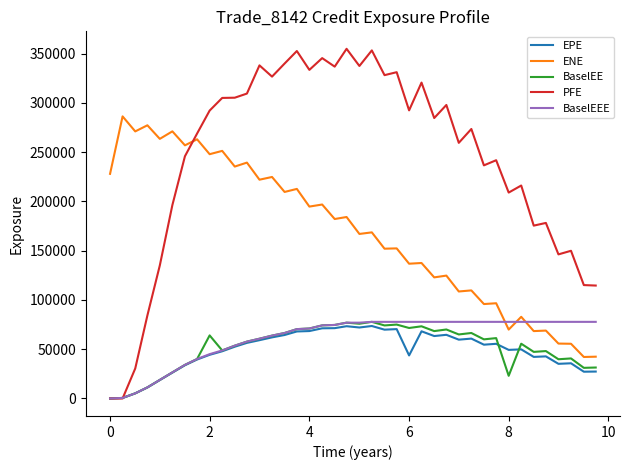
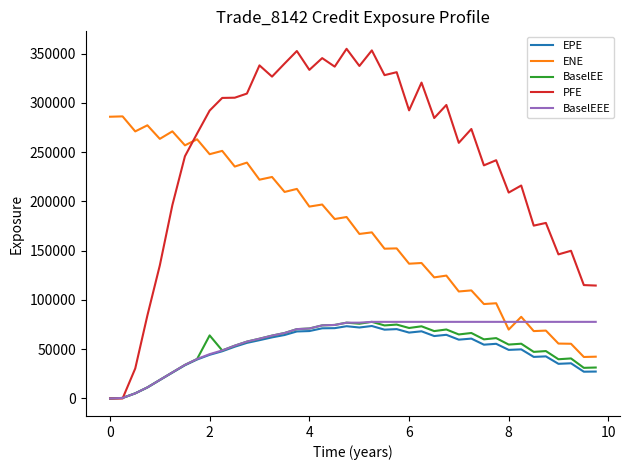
ENE, 0: 230000 -> 290000
EPE, 6: 40000 -> 70000
BaselEE, 8: 20000 -> 50000
